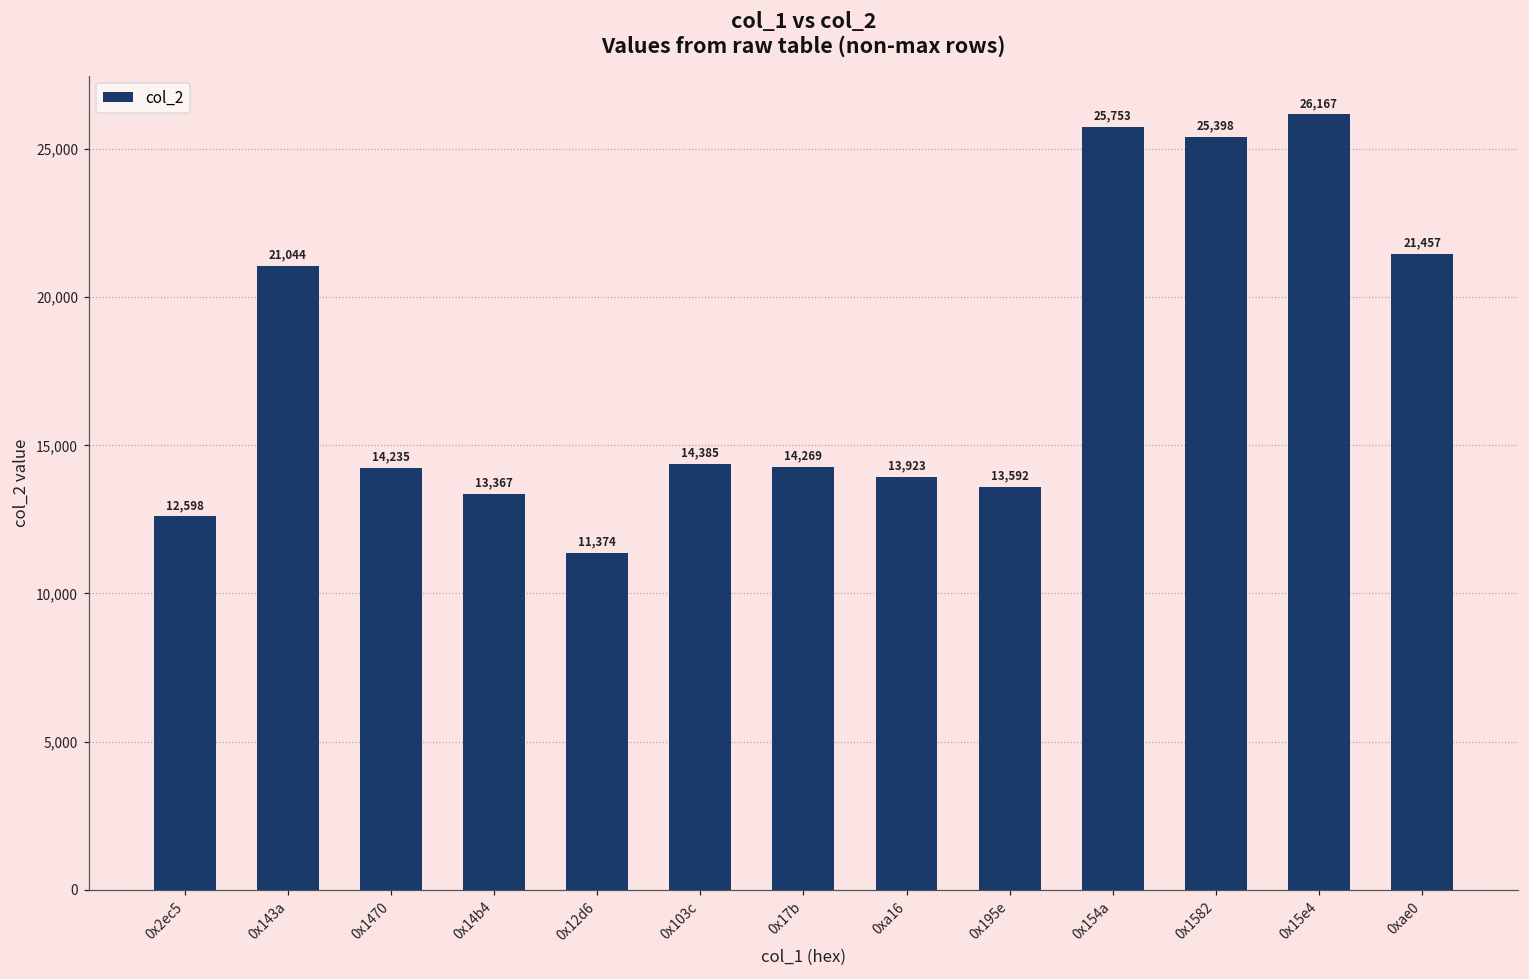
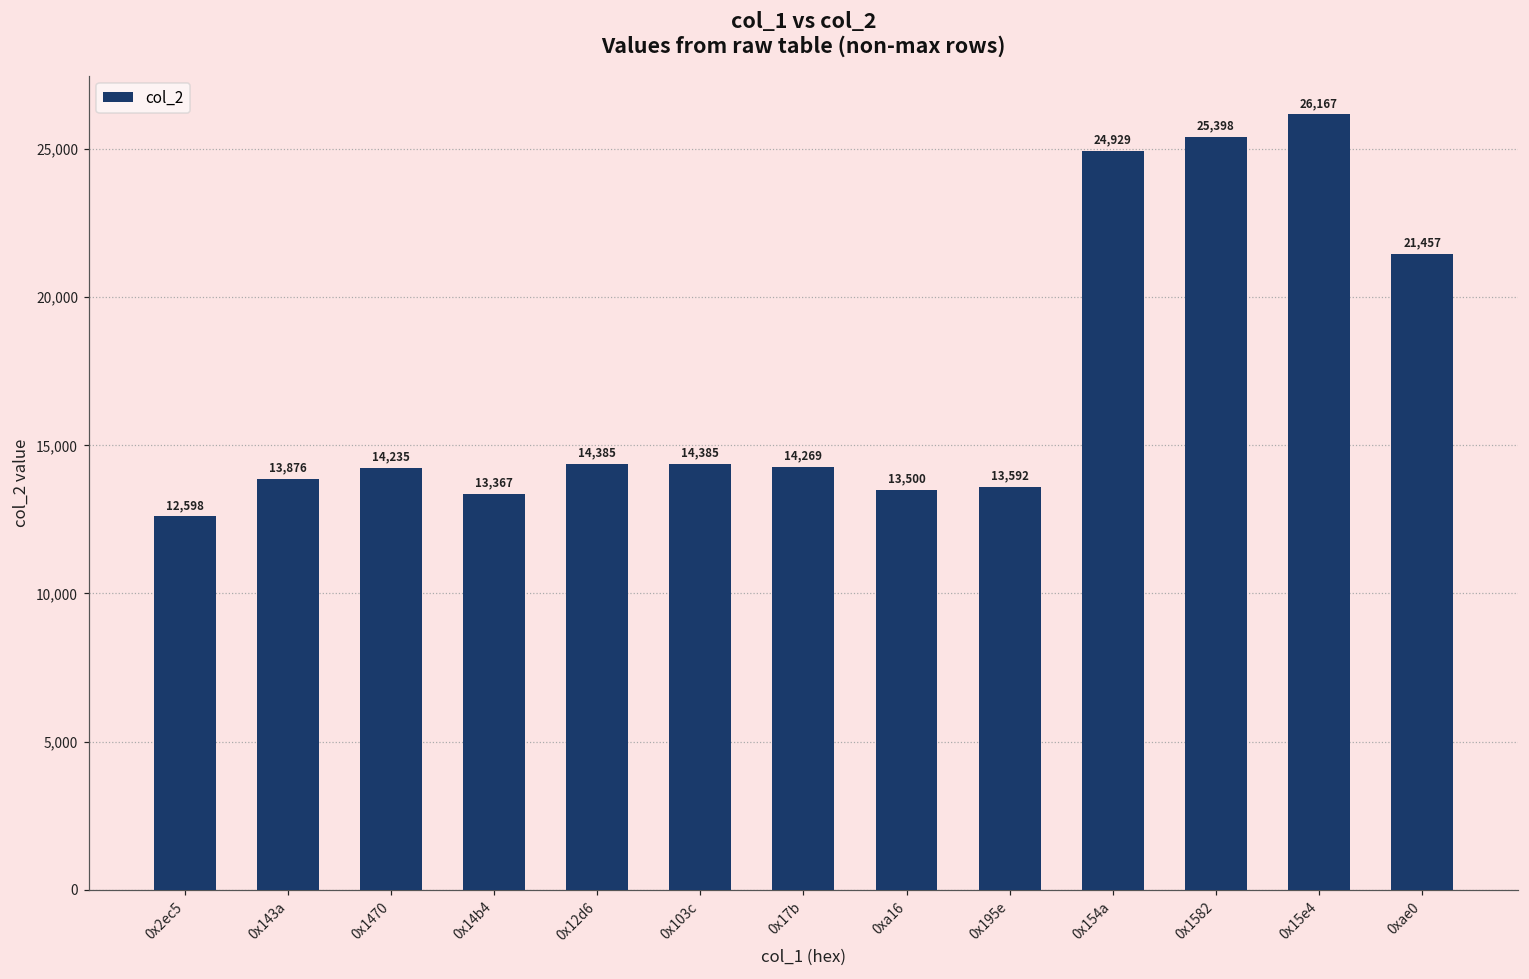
0x143a: 21,044 -> 13,876
0x12d6: 11,374 -> 14,385
0xa16: 13,923 -> 13,500
0x154a: 25,753 -> 24,929
